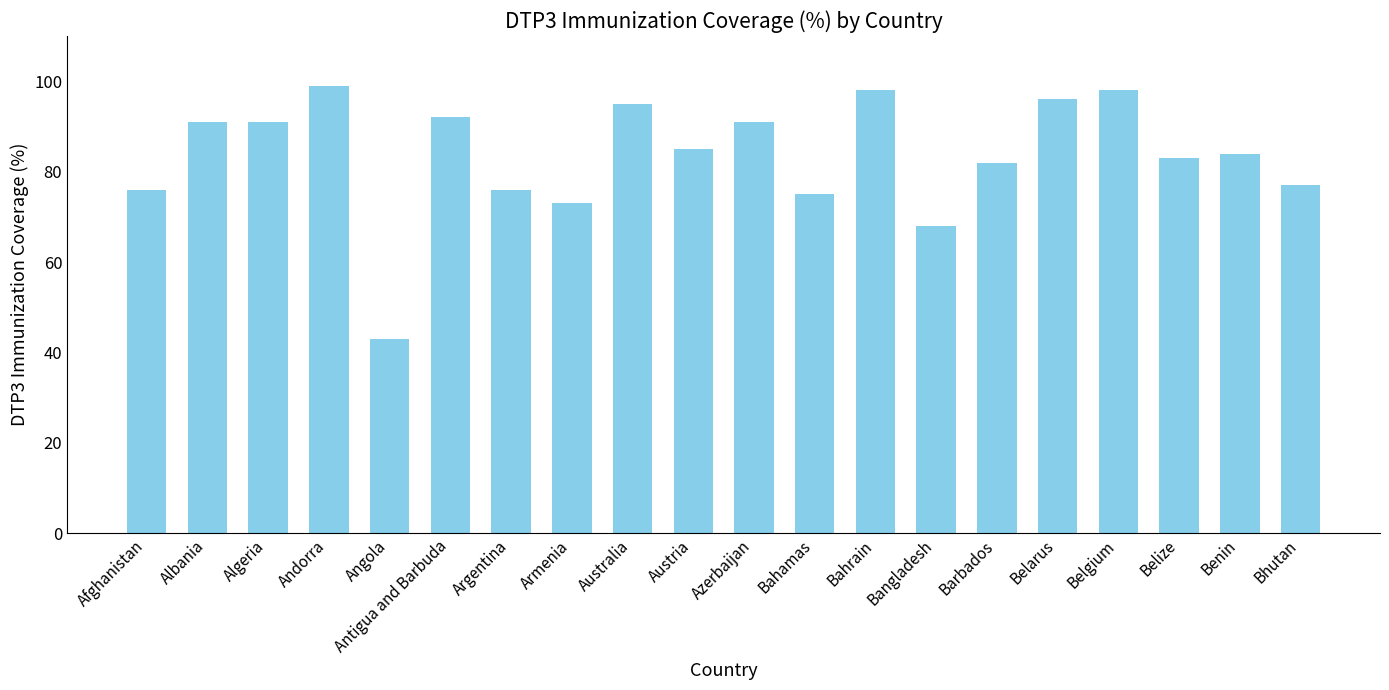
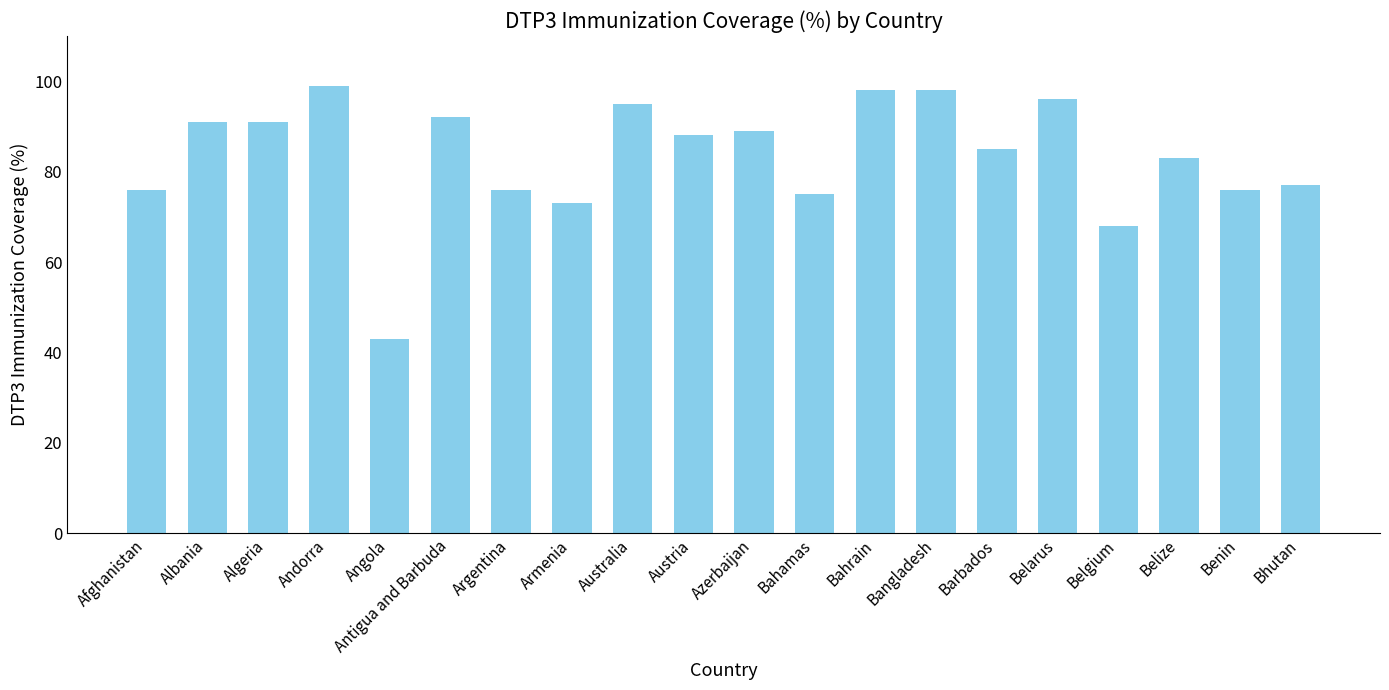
Austria: 85 -> 88
Azerbaijan: 91 -> 89
Bangladesh: 68 -> 98
Barbados: 82 -> 85
Belgium: 98 -> 68
Benin: 84 -> 76
